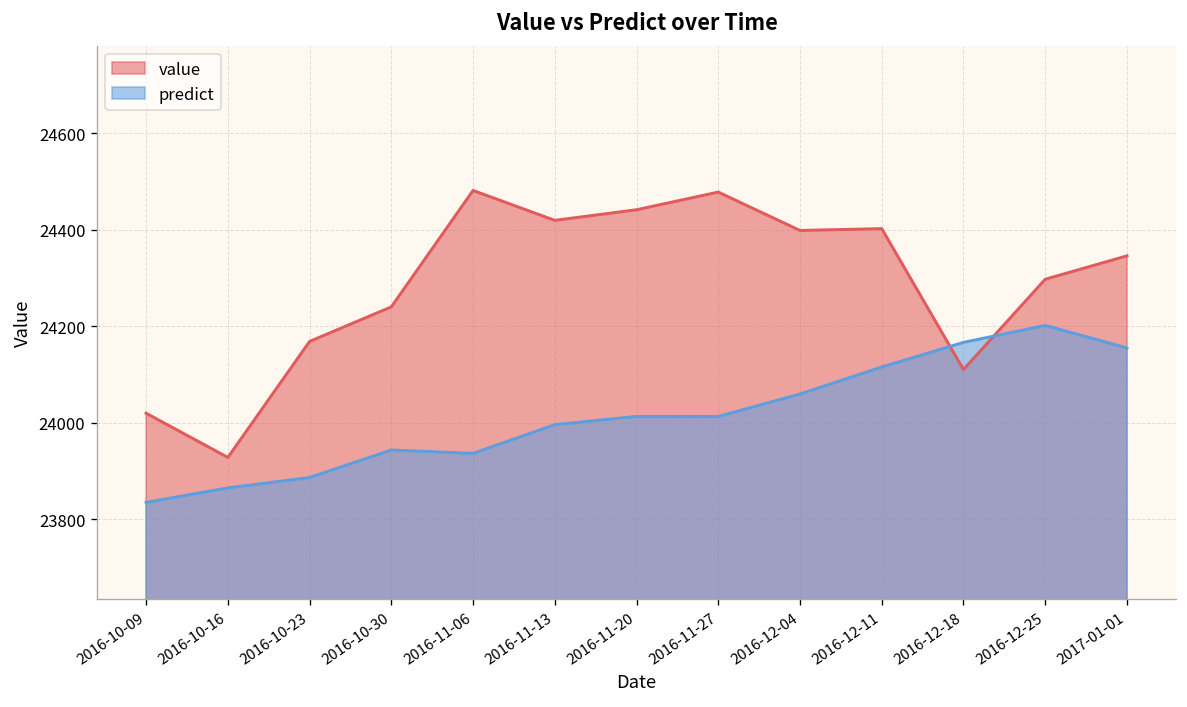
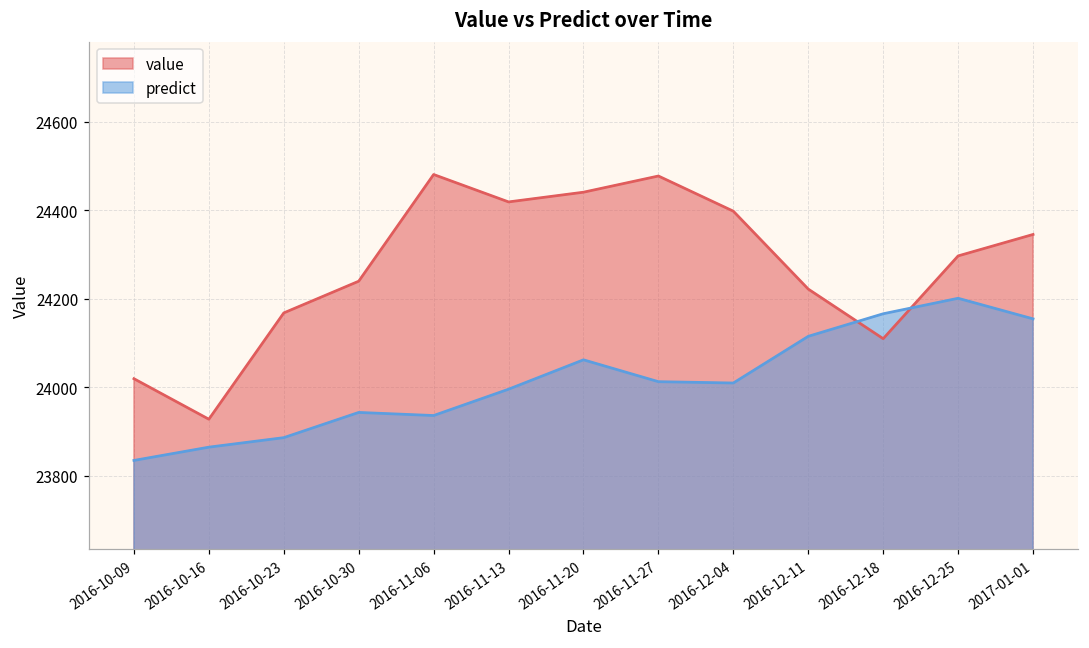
predict, 2016-11-20: 24010 -> 24060
predict, 2016-12-04: 24060 -> 24010
value, 2016-12-11: 24400 -> 24220
